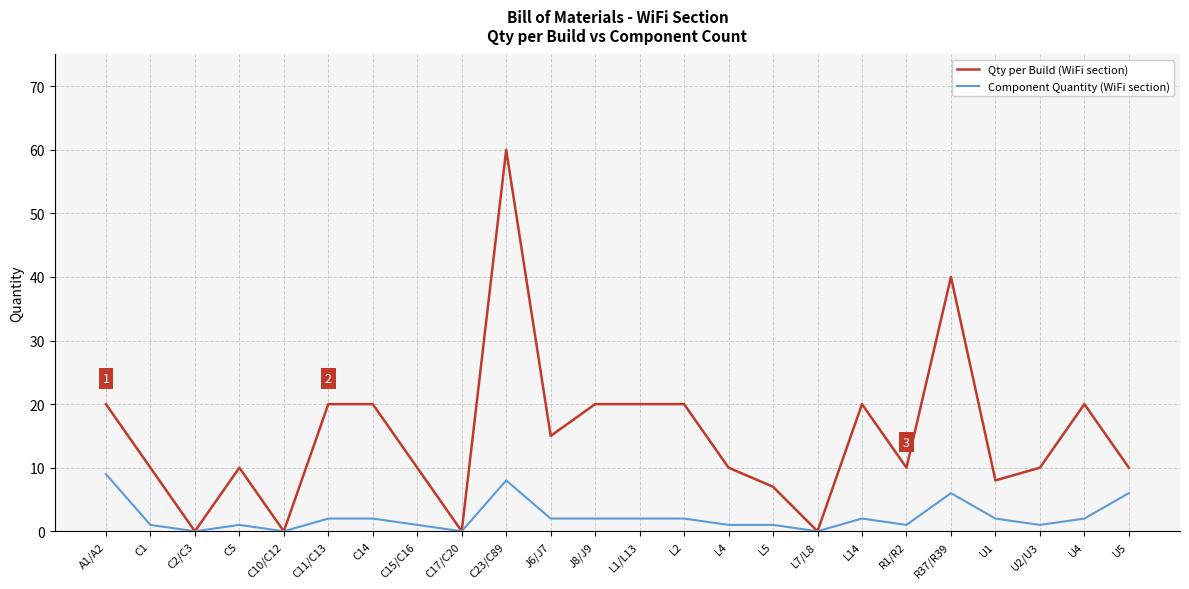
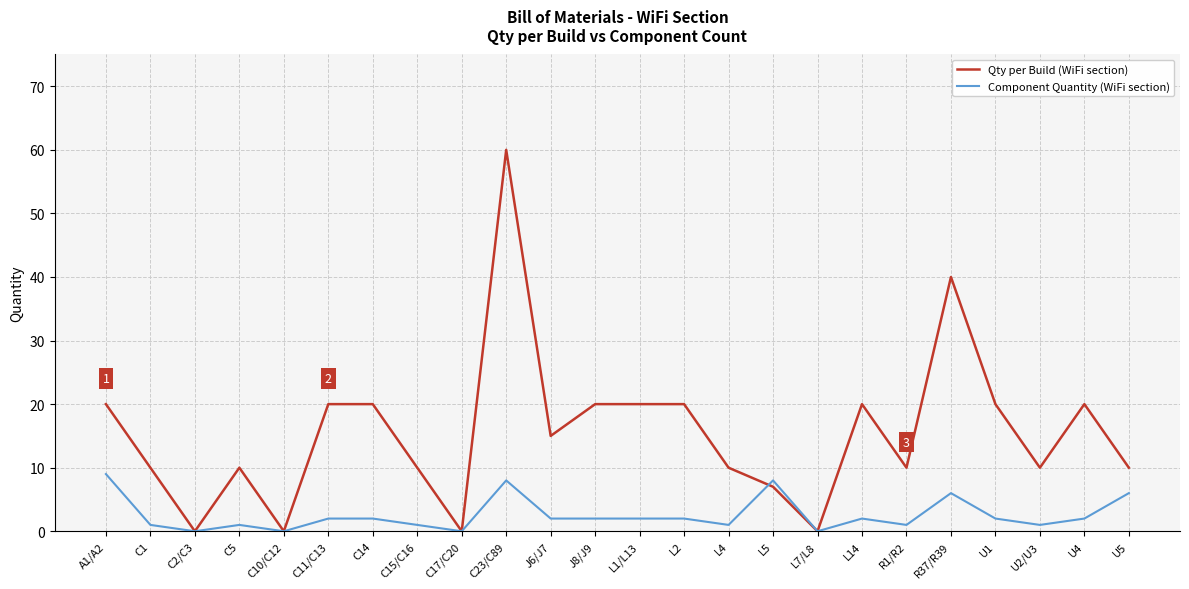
Component Quantity (WiFi section), L5: 1 -> 8
Qty per Build (WiFi section), U1: 8 -> 20
